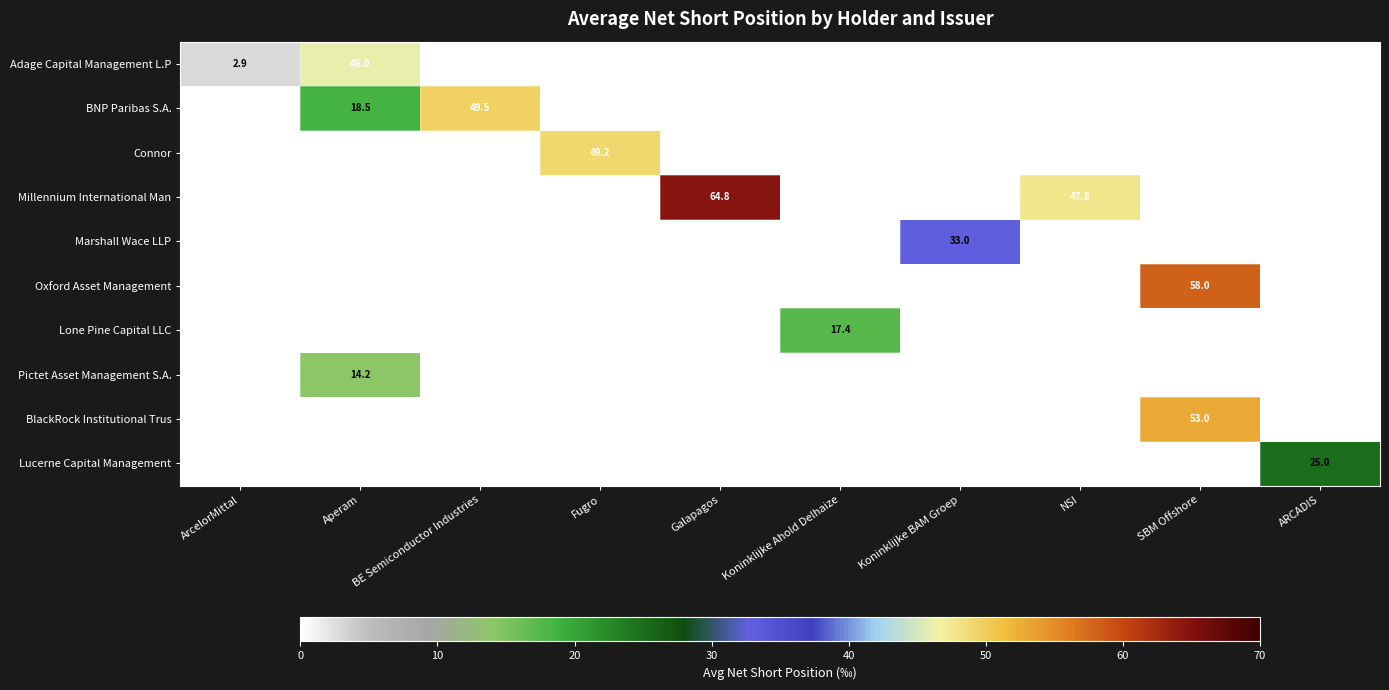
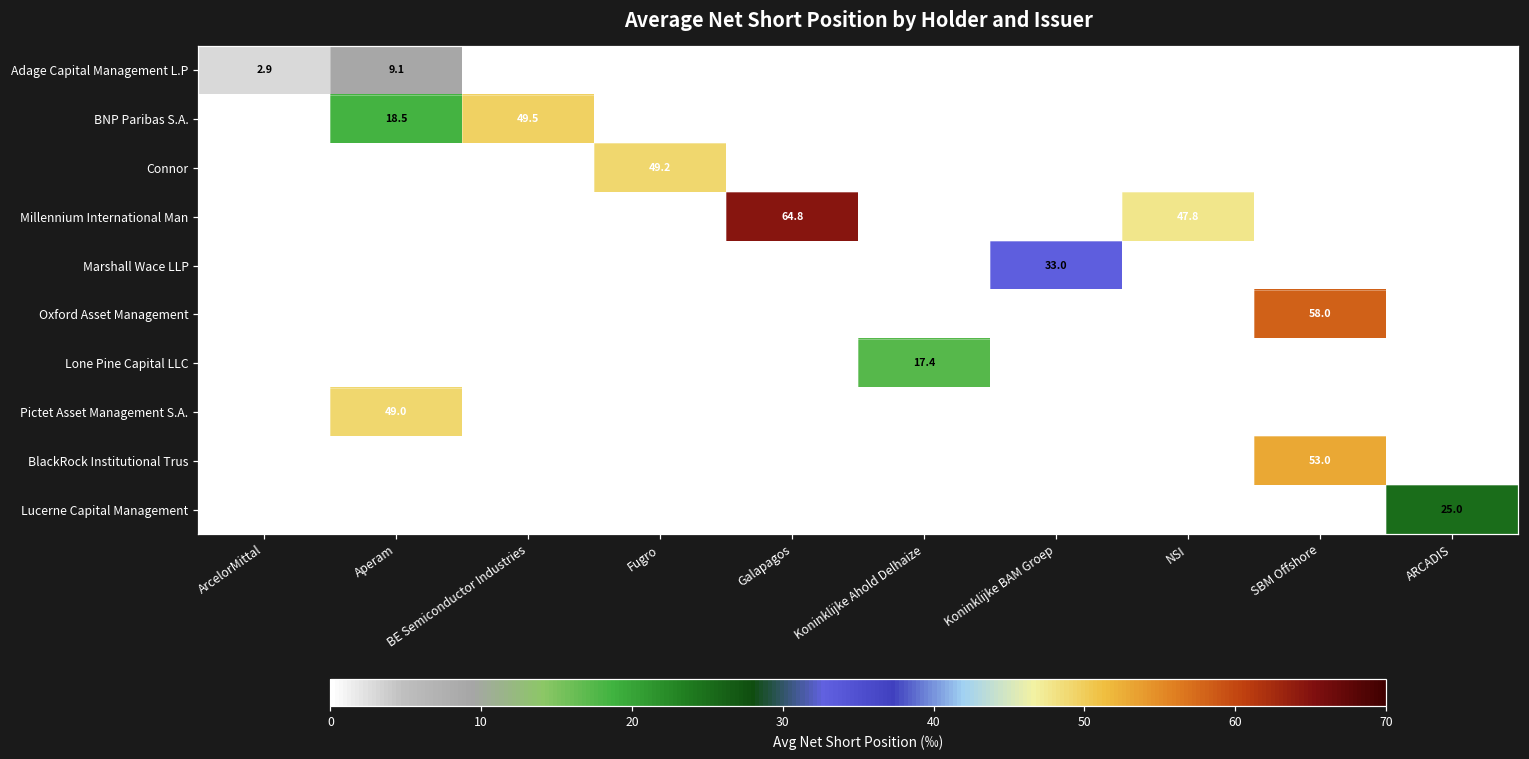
Adage Capital Management L.P, Aperam: 46.0 -> 9.1
Pictet Asset Management S.A., Aperam: 14.2 -> 49.0
